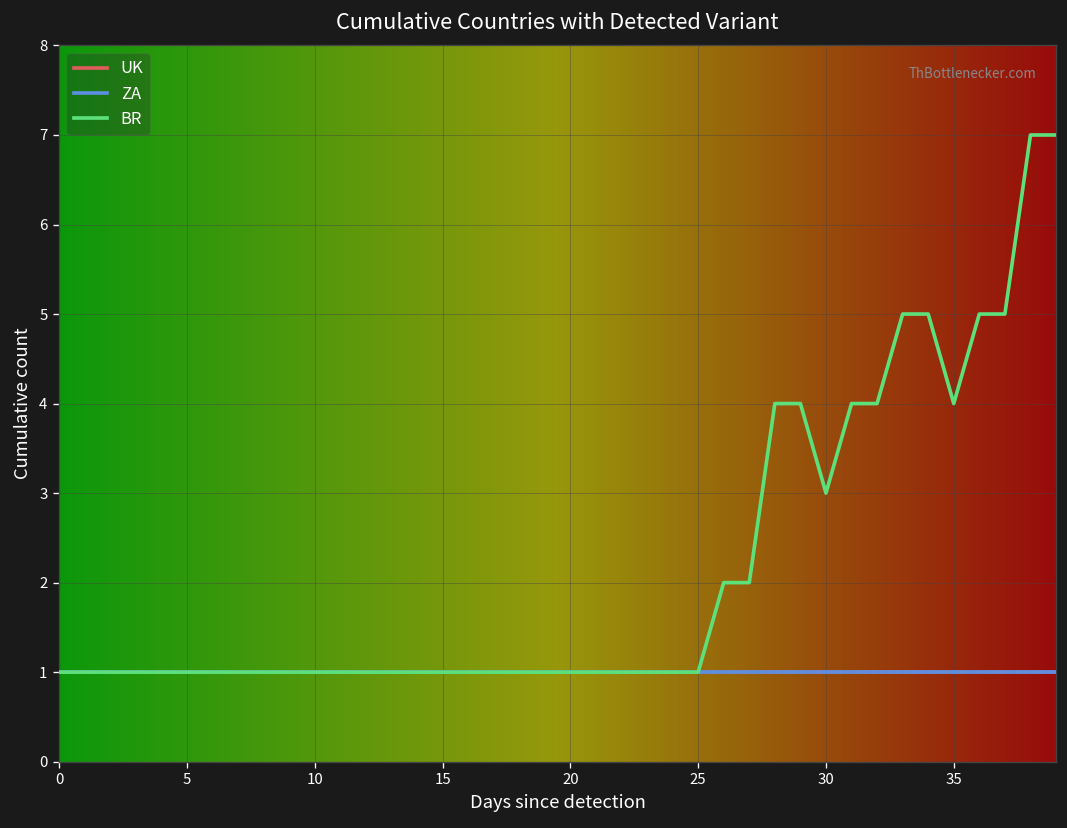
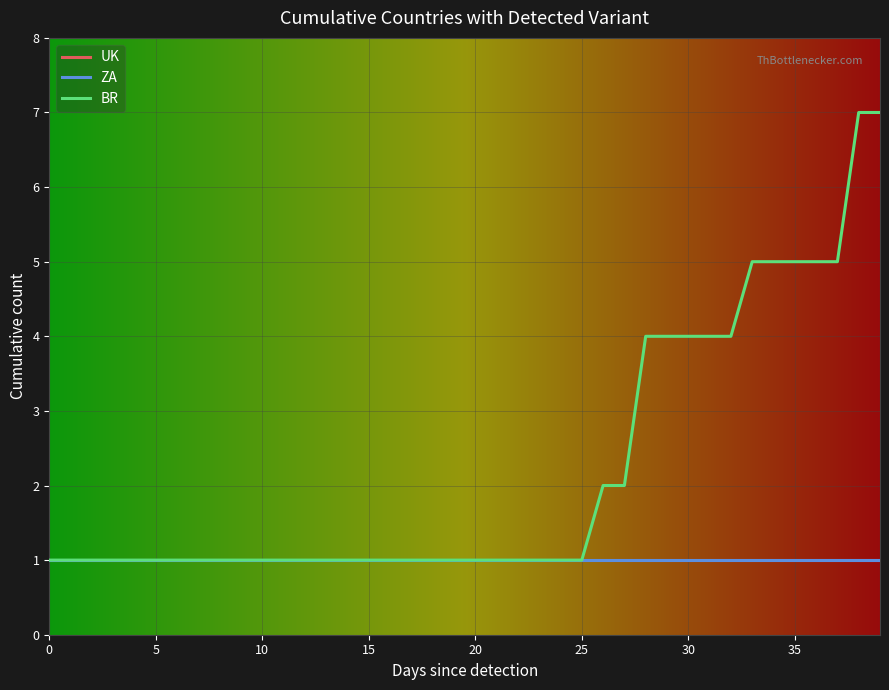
BR, 30: 3 -> 4
BR, 35: 4 -> 5
